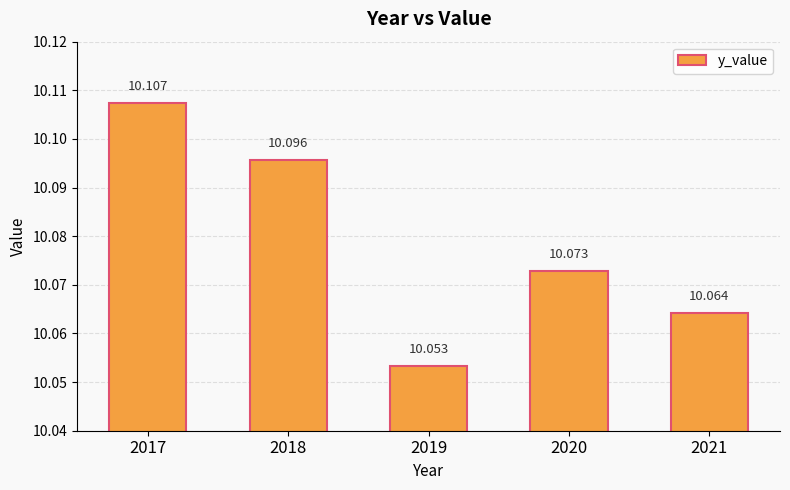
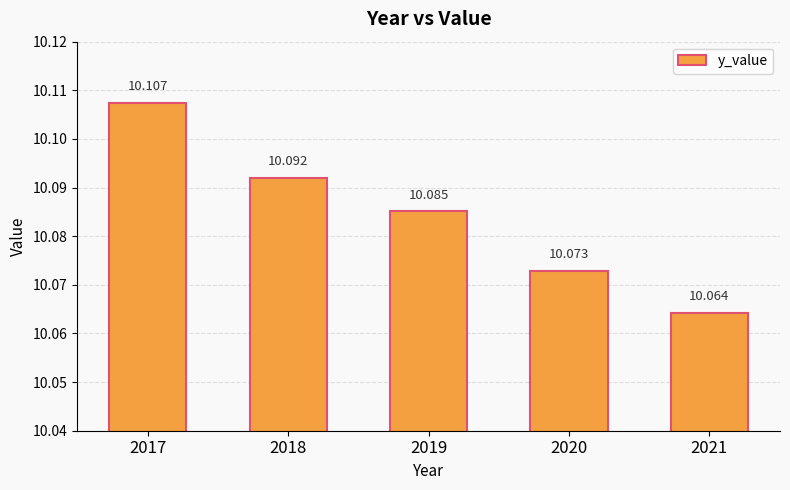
2018: 10.096 -> 10.092
2019: 10.053 -> 10.085
